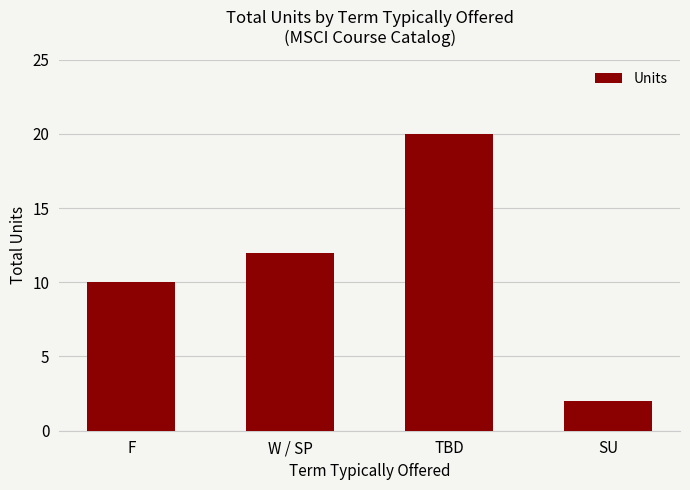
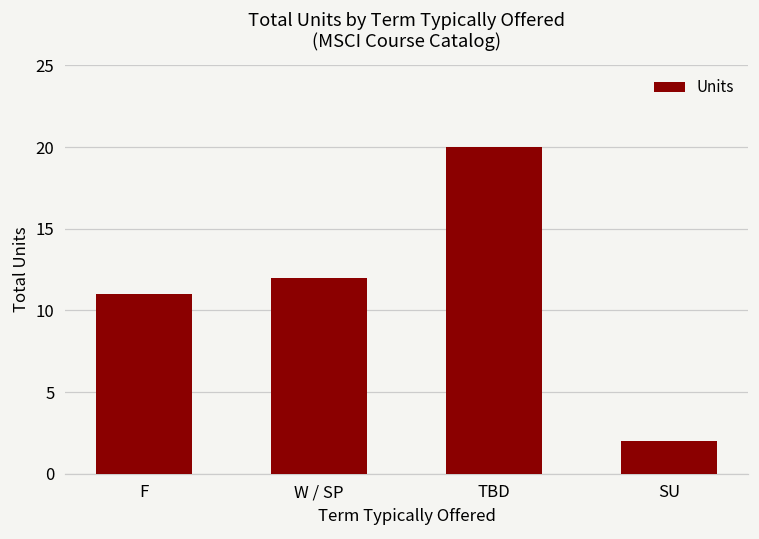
F: 10 -> 11
